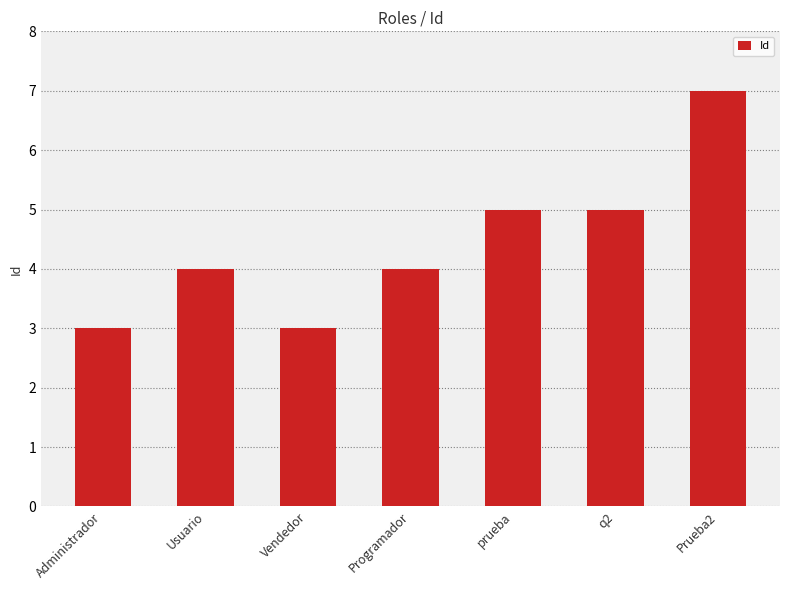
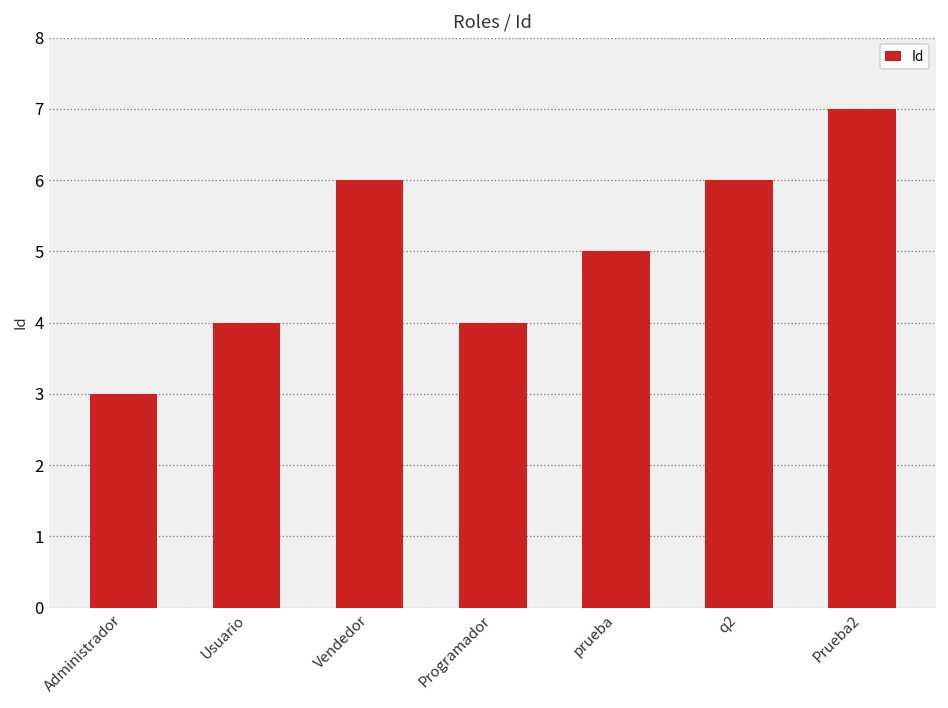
Vendedor: 3 -> 6
q2: 5 -> 6
